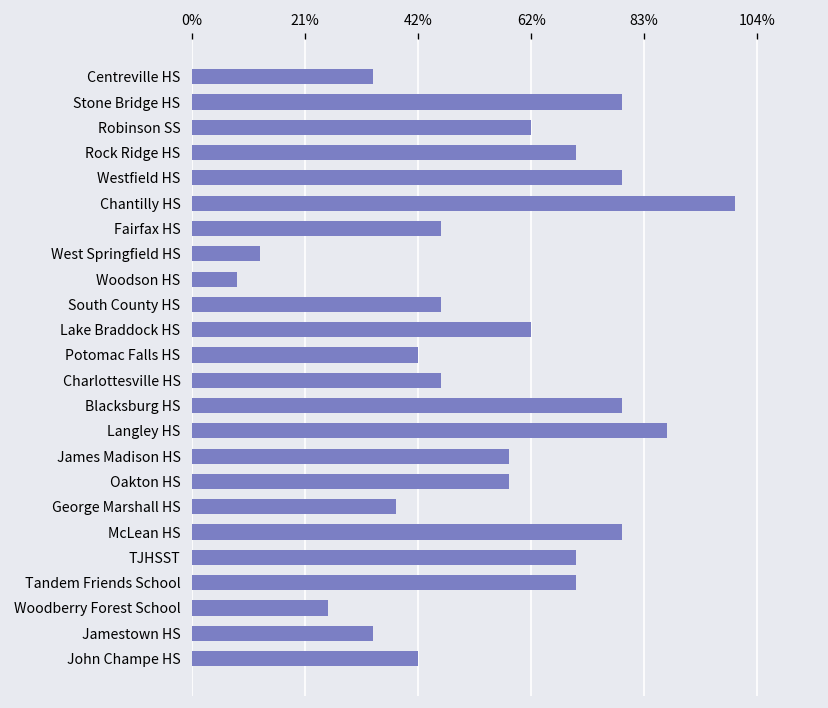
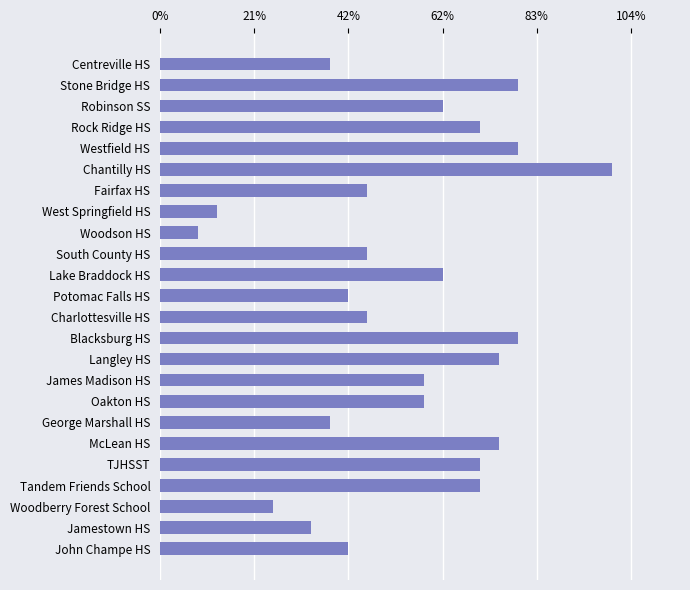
Centreville HS: 33% -> 37%
Langley HS: 87% -> 75%
McLean HS: 79% -> 75%
